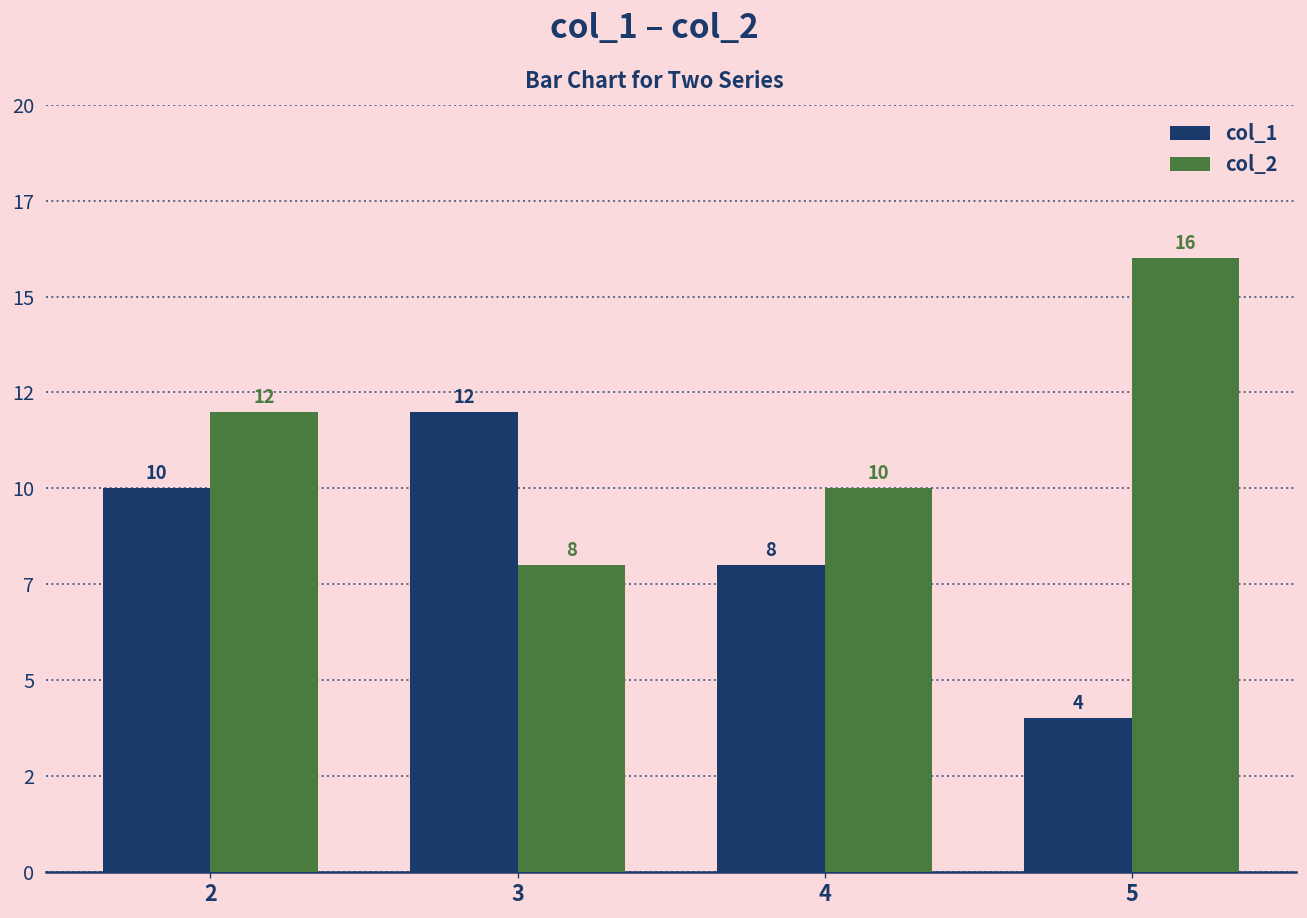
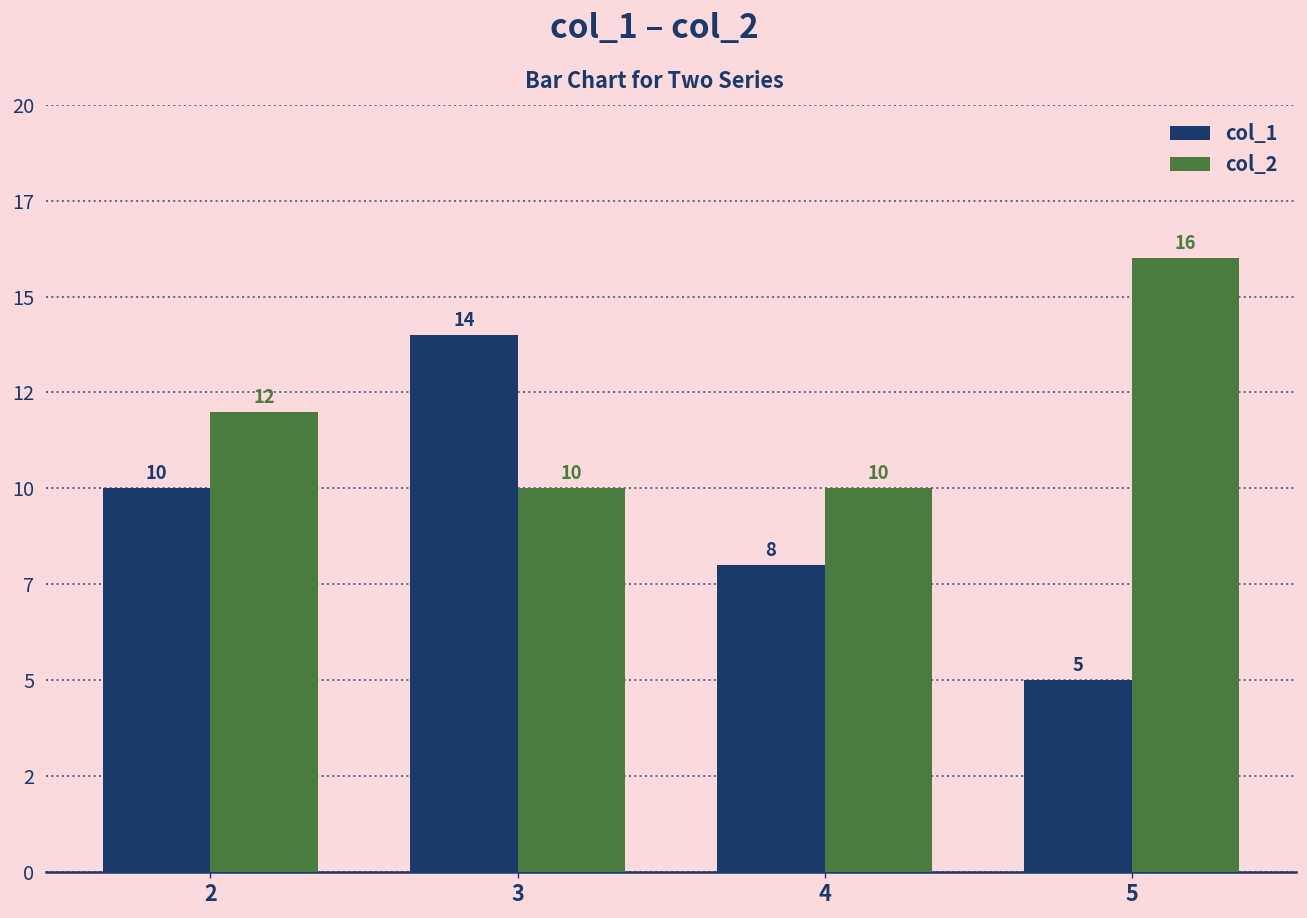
col_1, 3: 12 -> 14
col_2, 3: 8 -> 10
col_1, 5: 4 -> 5
